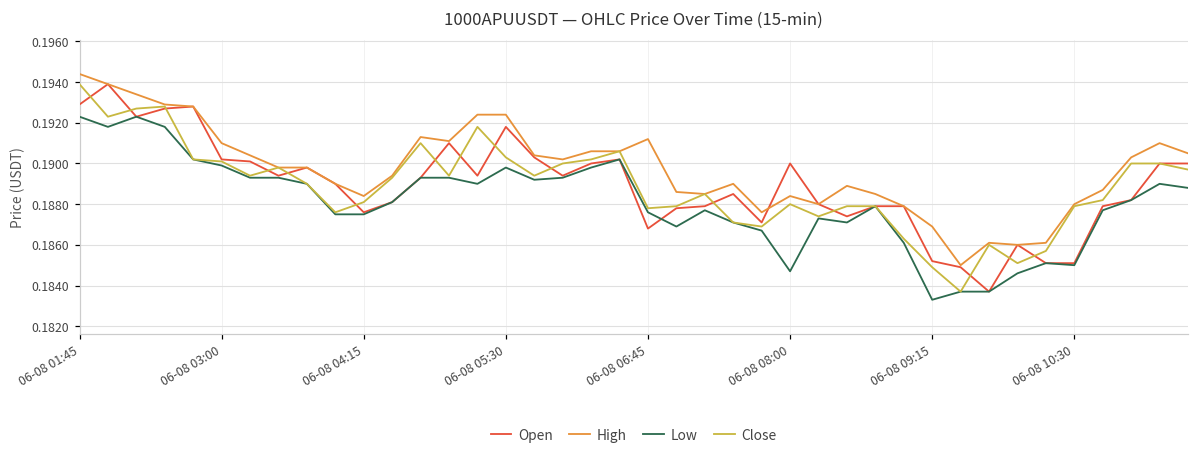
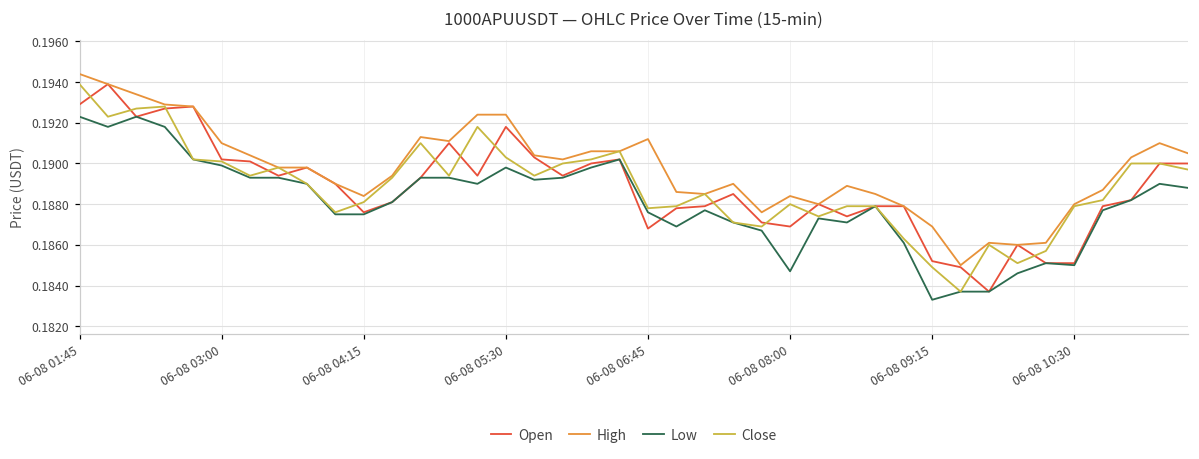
Open, 06-08 08:00: 0.1900 -> 0.1869
